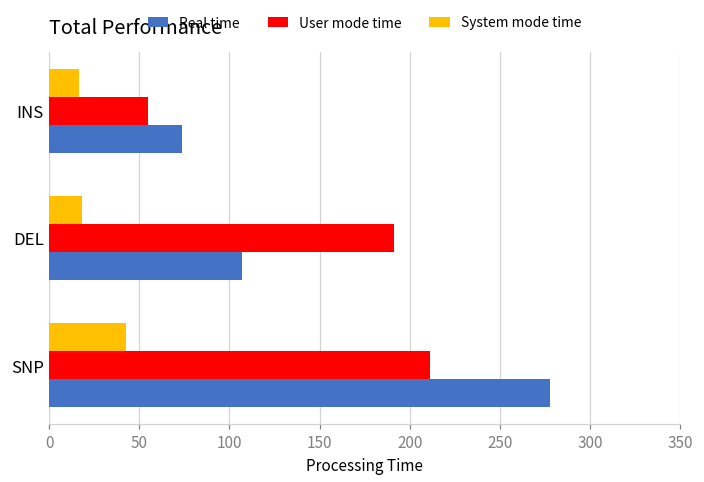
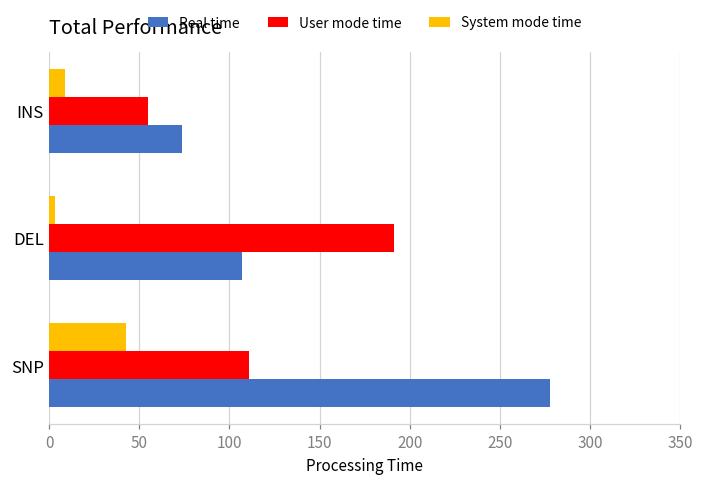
System mode time, INS: 17 -> 9
System mode time, DEL: 18 -> 3
User mode time, SNP: 211 -> 111
